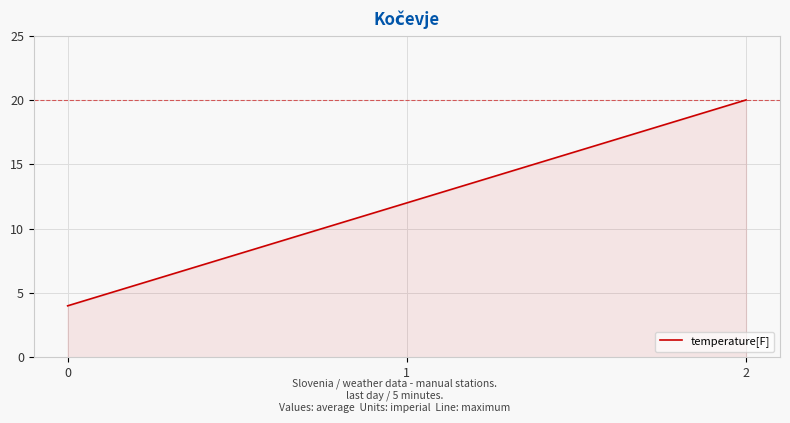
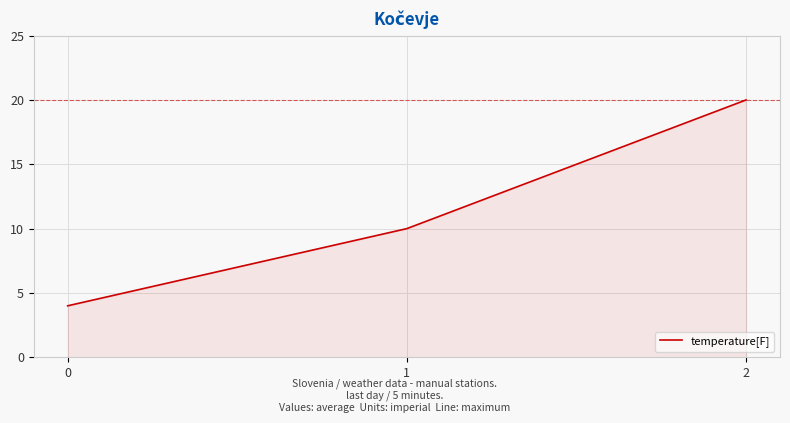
1: 12 -> 10
